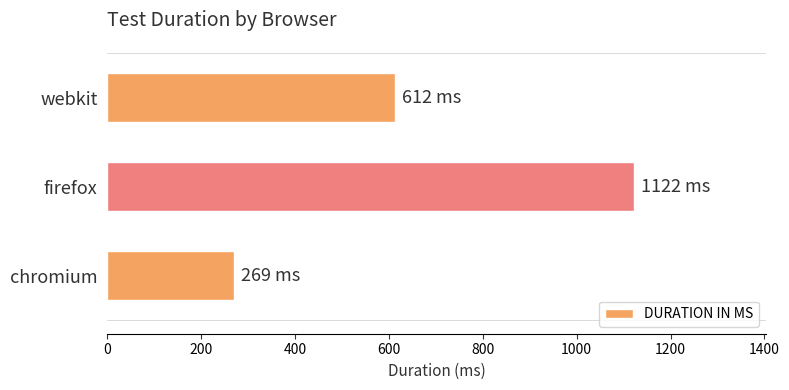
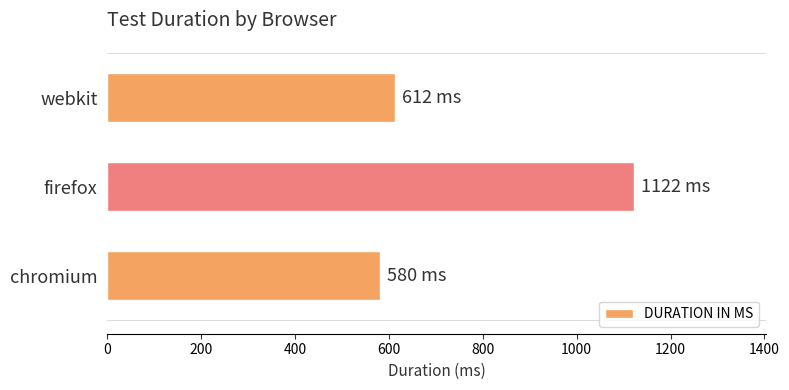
chromium: 269 -> 580
